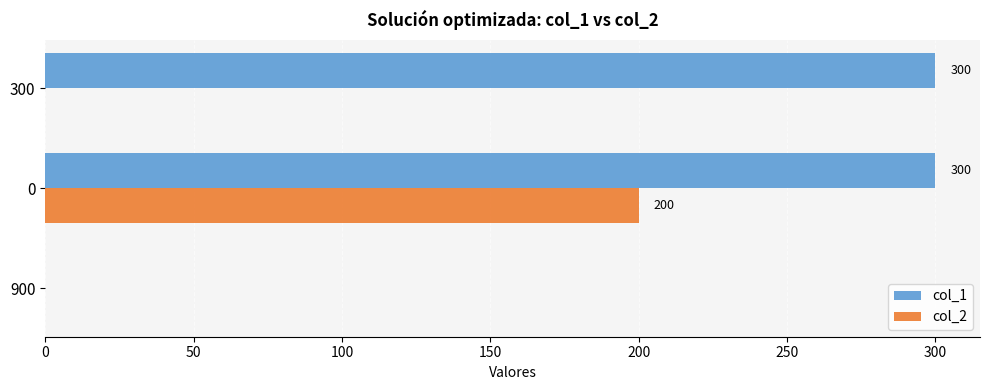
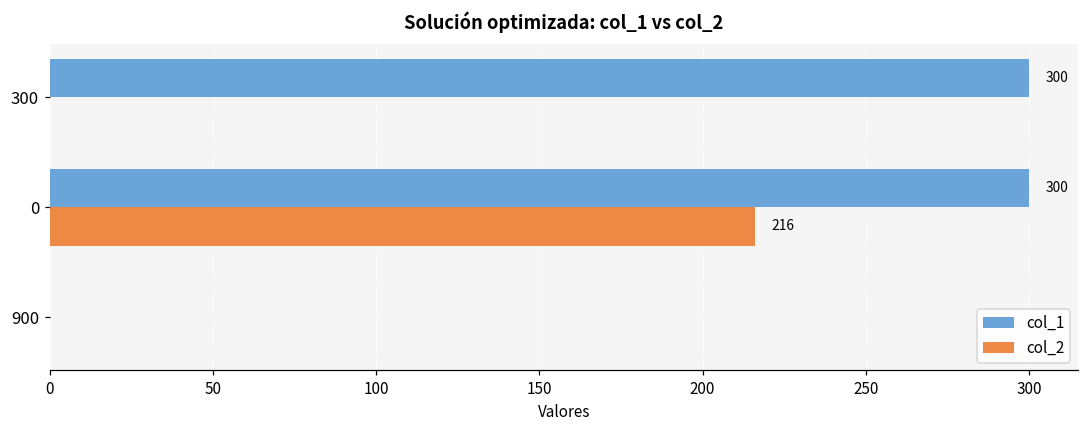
col_2, 0: 200 -> 216
